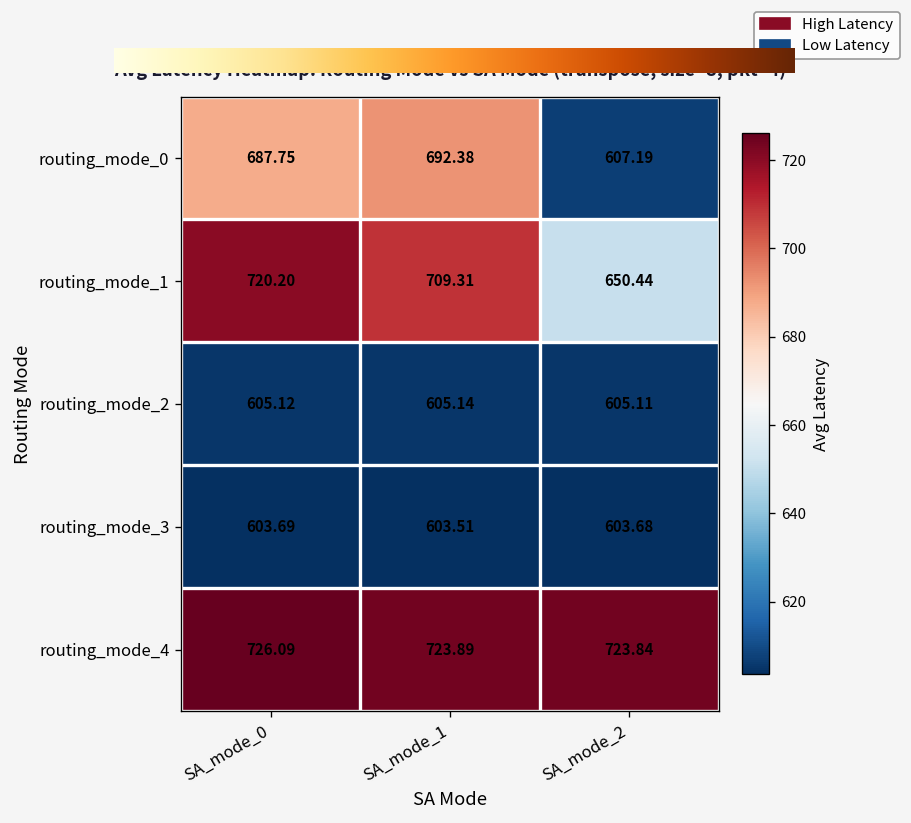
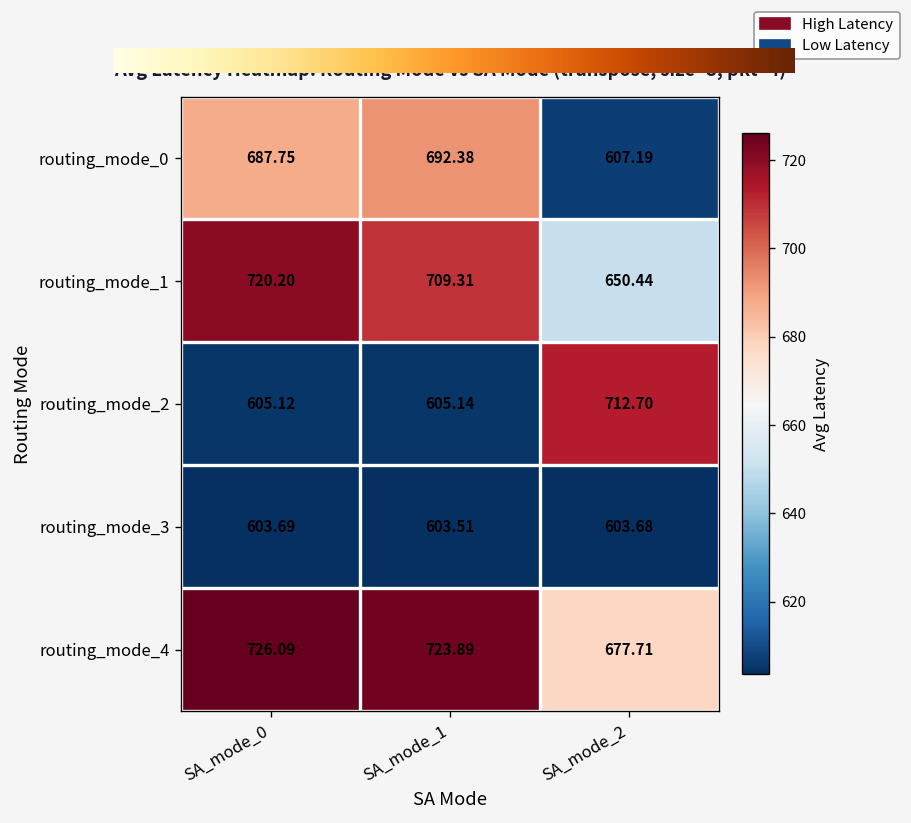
routing_mode_2, SA_mode_2: 605.11 -> 712.70
routing_mode_4, SA_mode_2: 723.84 -> 677.71
